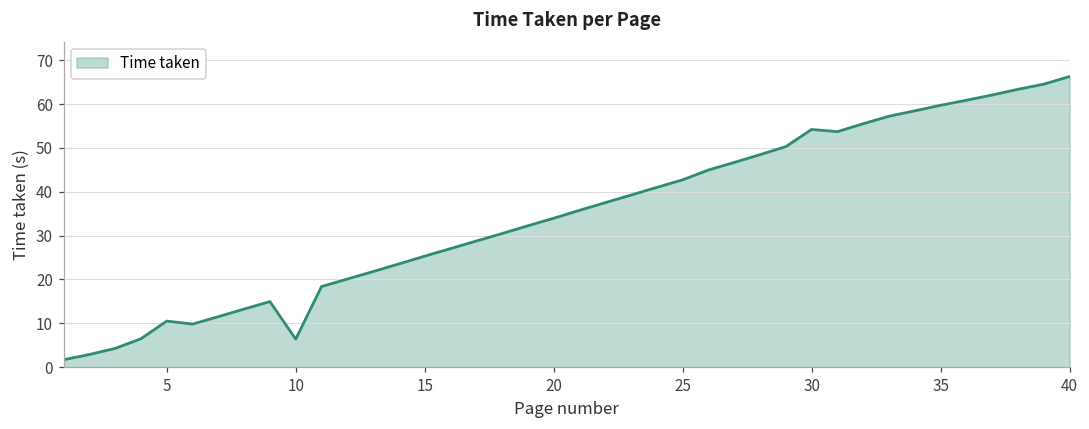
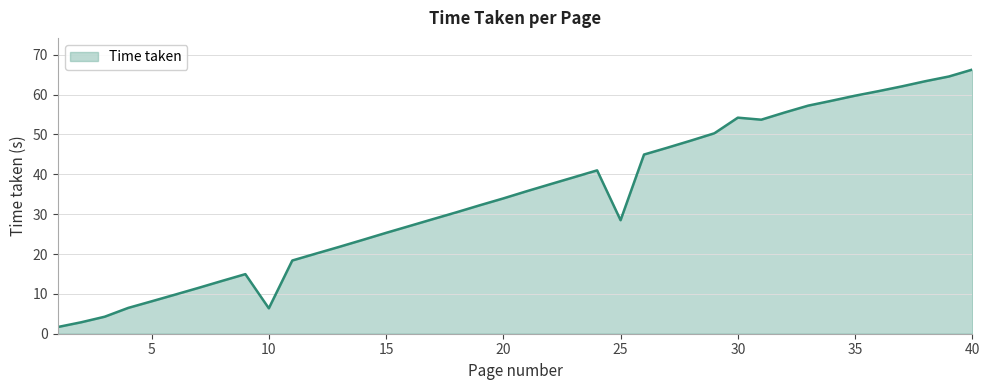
5: 10 -> 8
25: 43 -> 28
